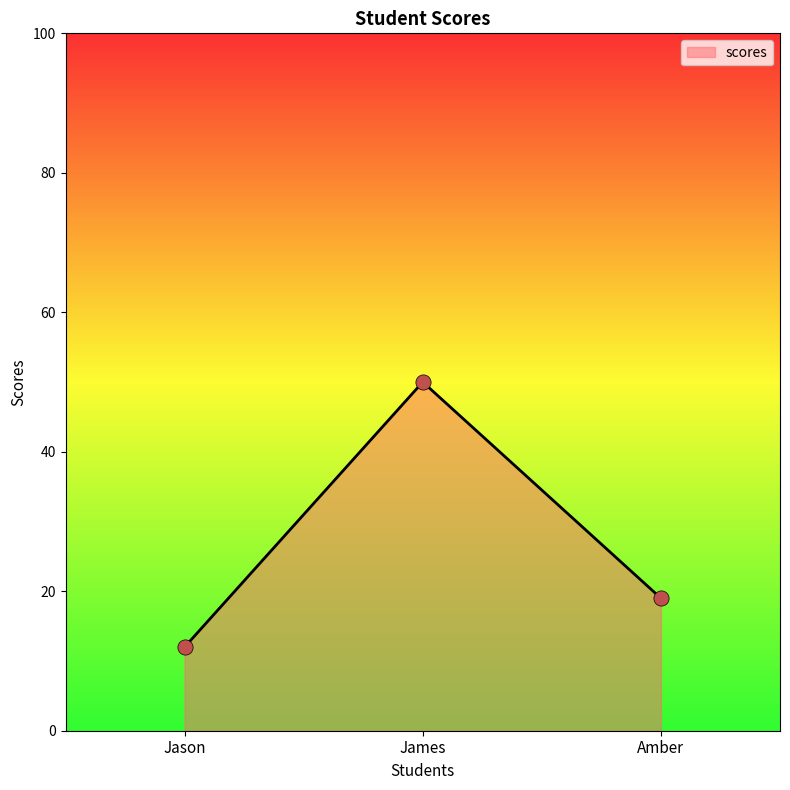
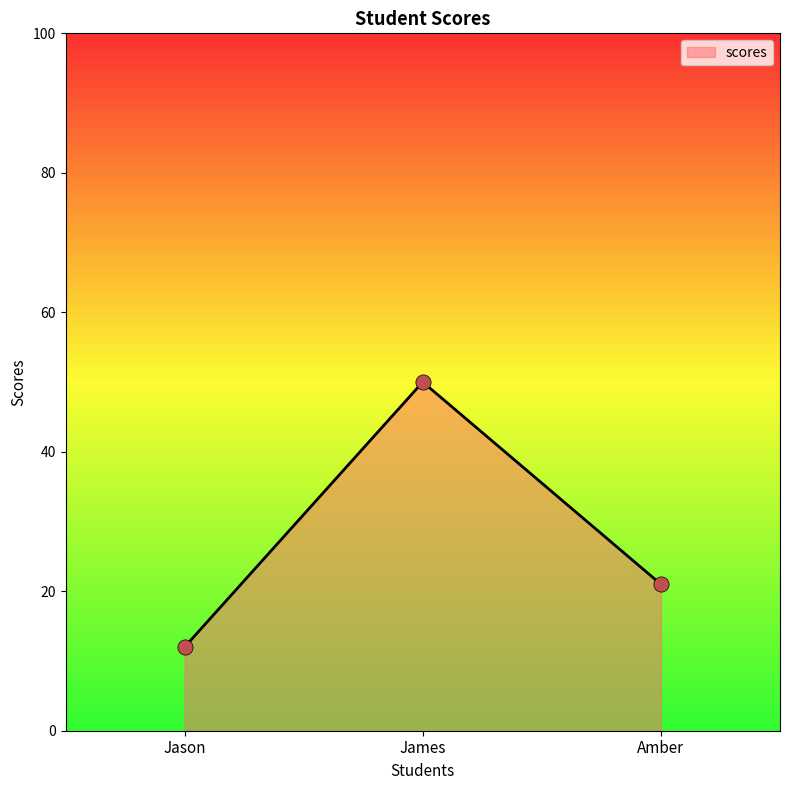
Amber: 19 -> 21
